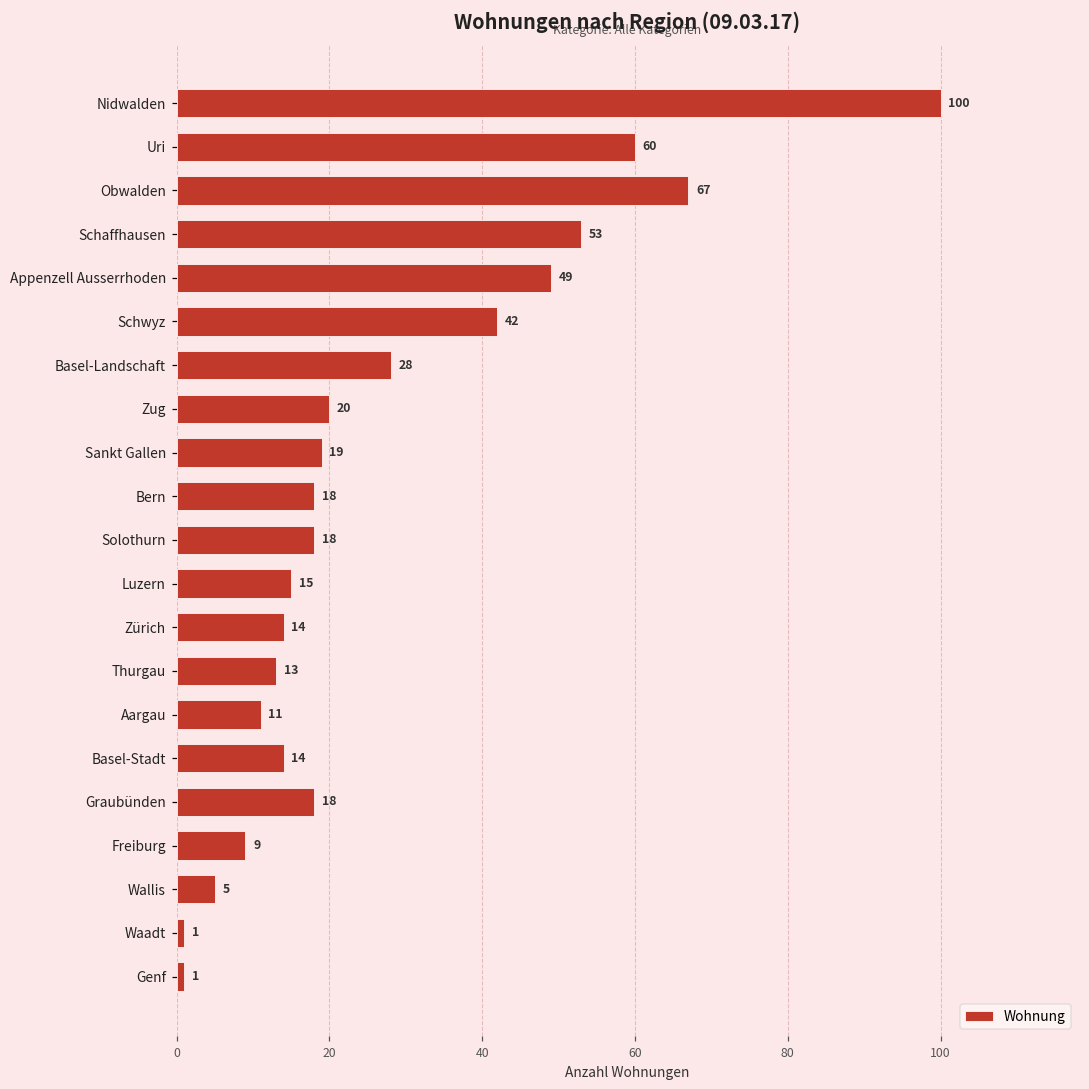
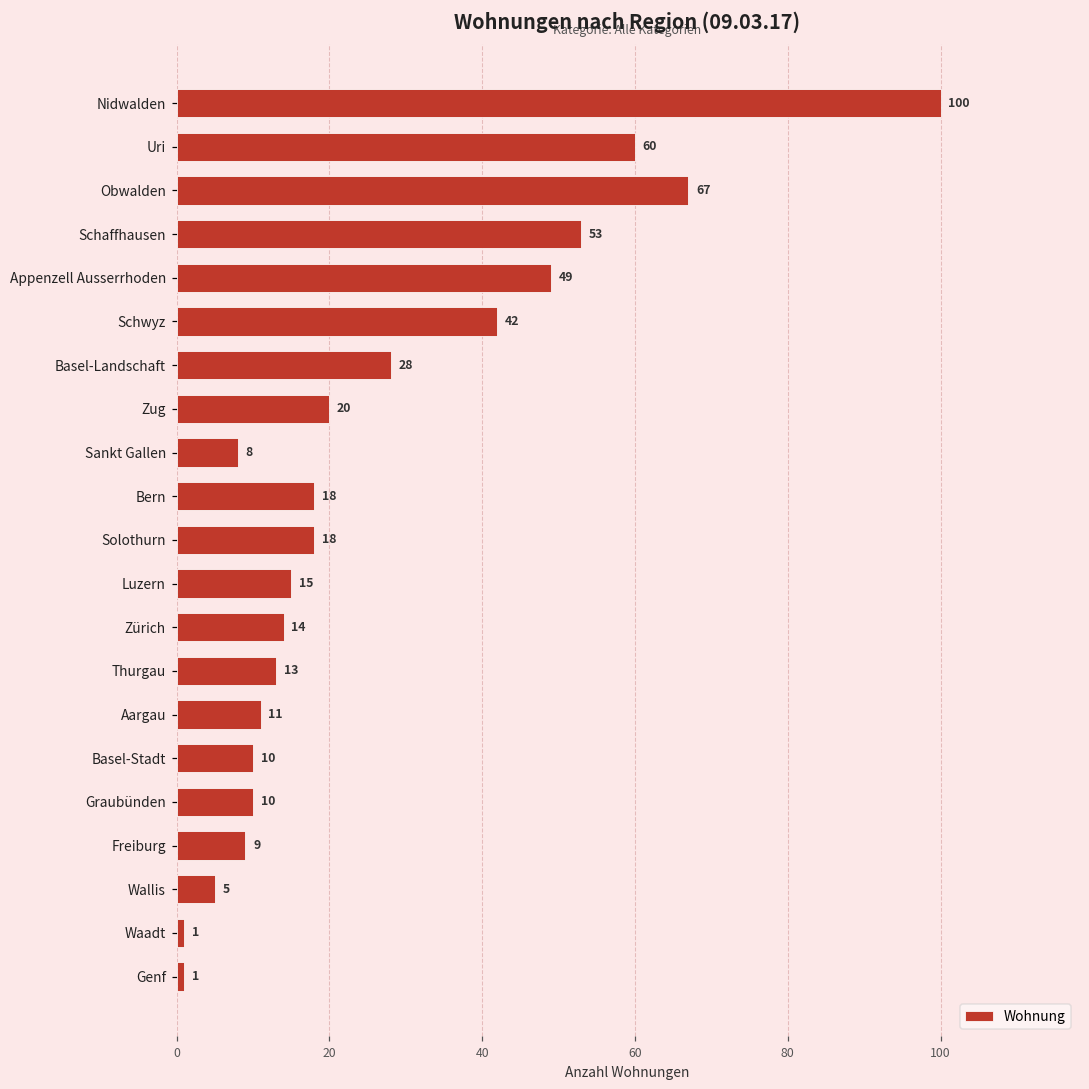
Sankt Gallen: 19 -> 8
Basel-Stadt: 14 -> 10
Graubünden: 18 -> 10
